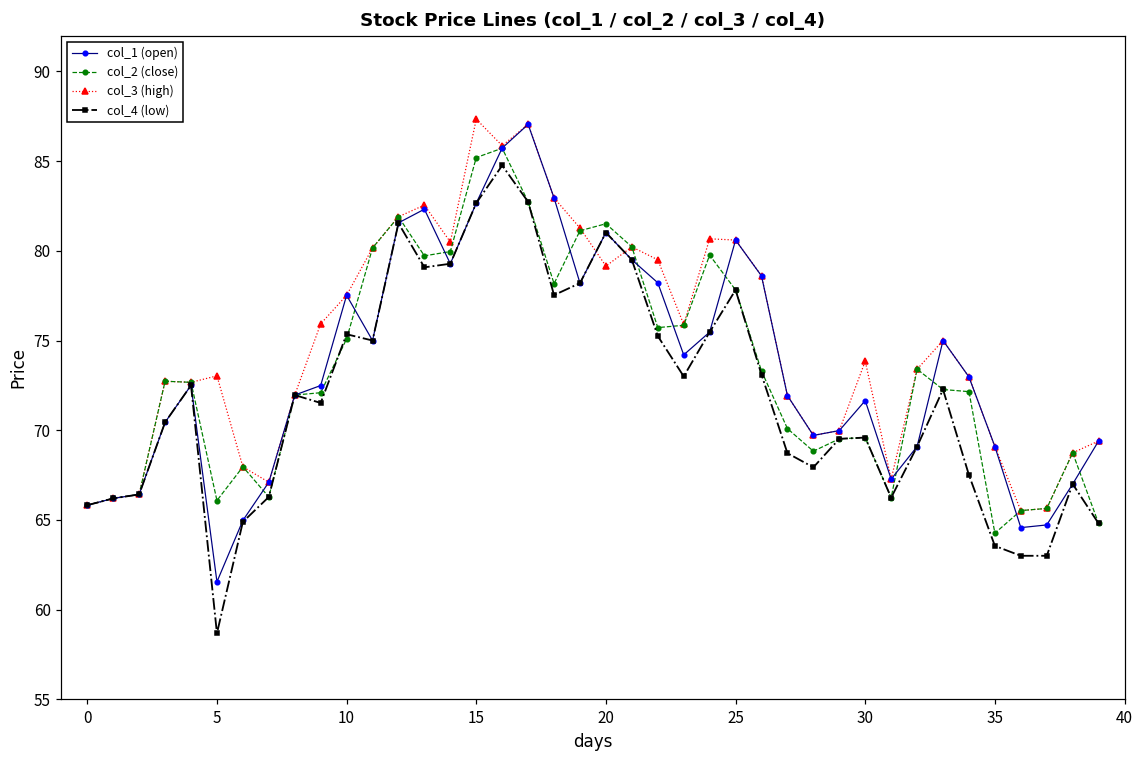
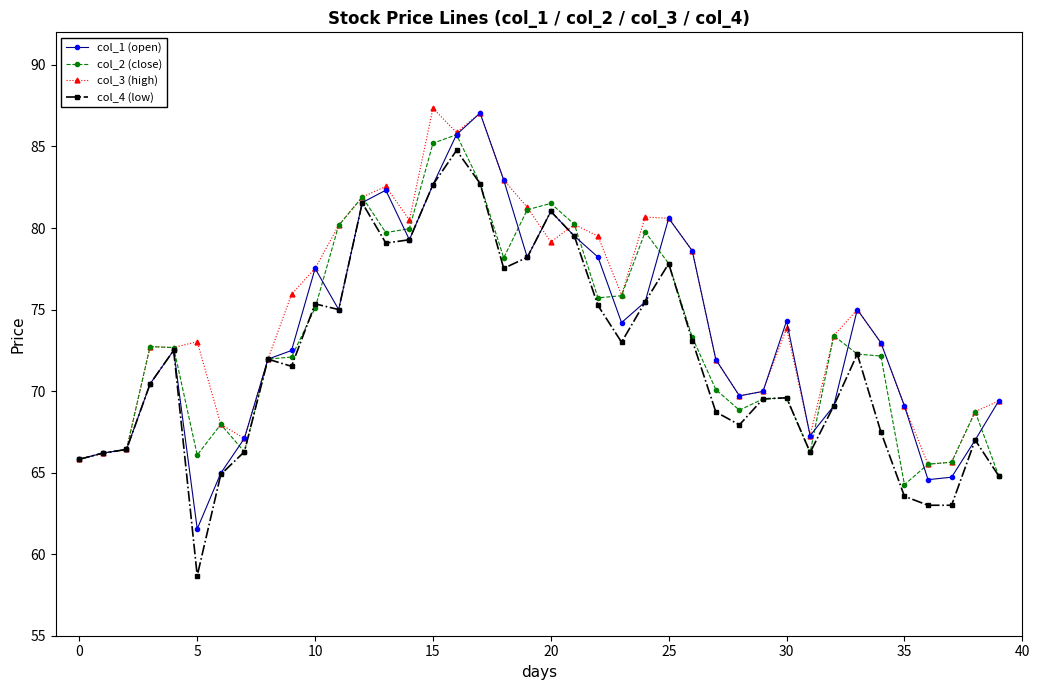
col_1 (open), 30: 71.7 -> 74.3
